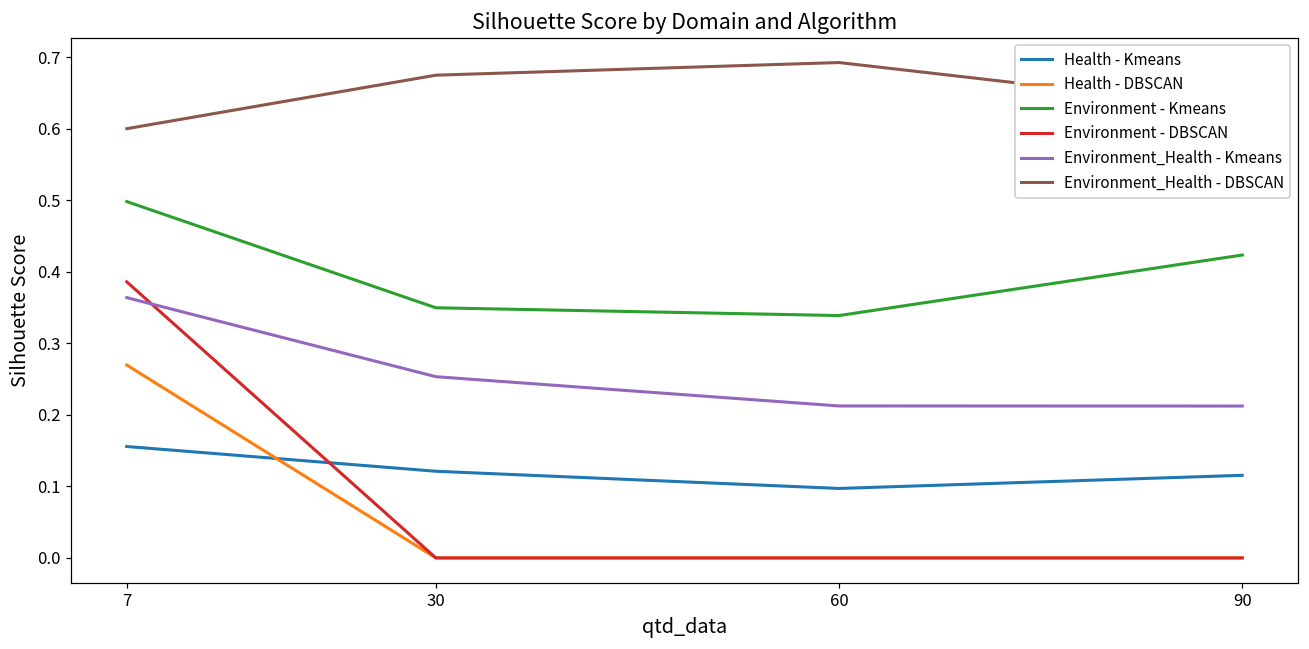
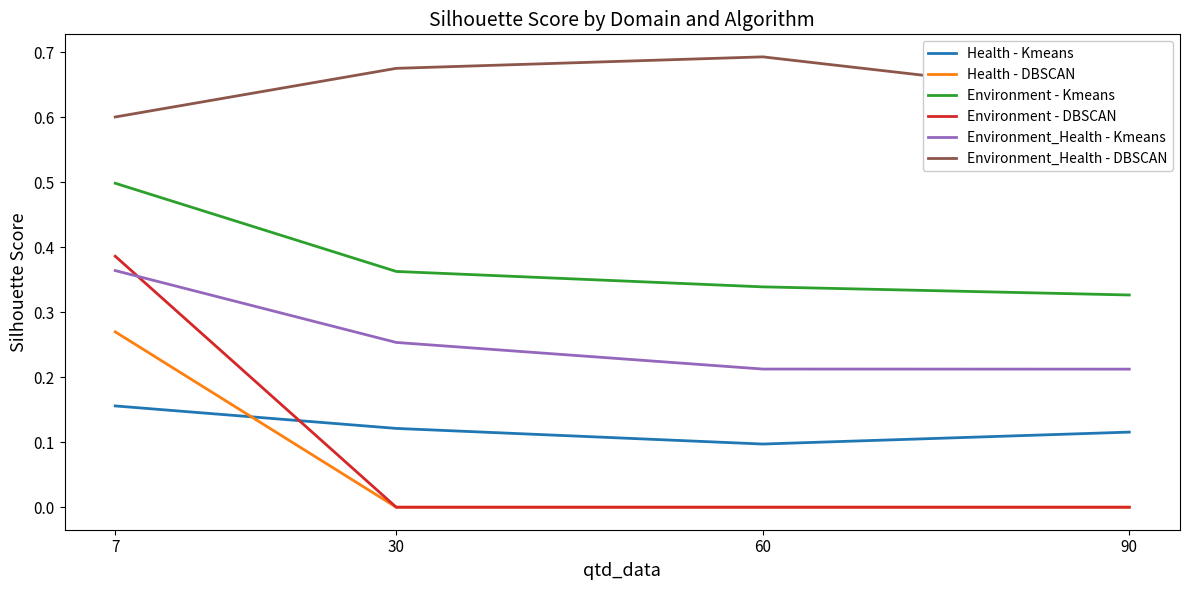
Environment - Kmeans, 30: 0.35 -> 0.36
Environment - Kmeans, 90: 0.42 -> 0.33
